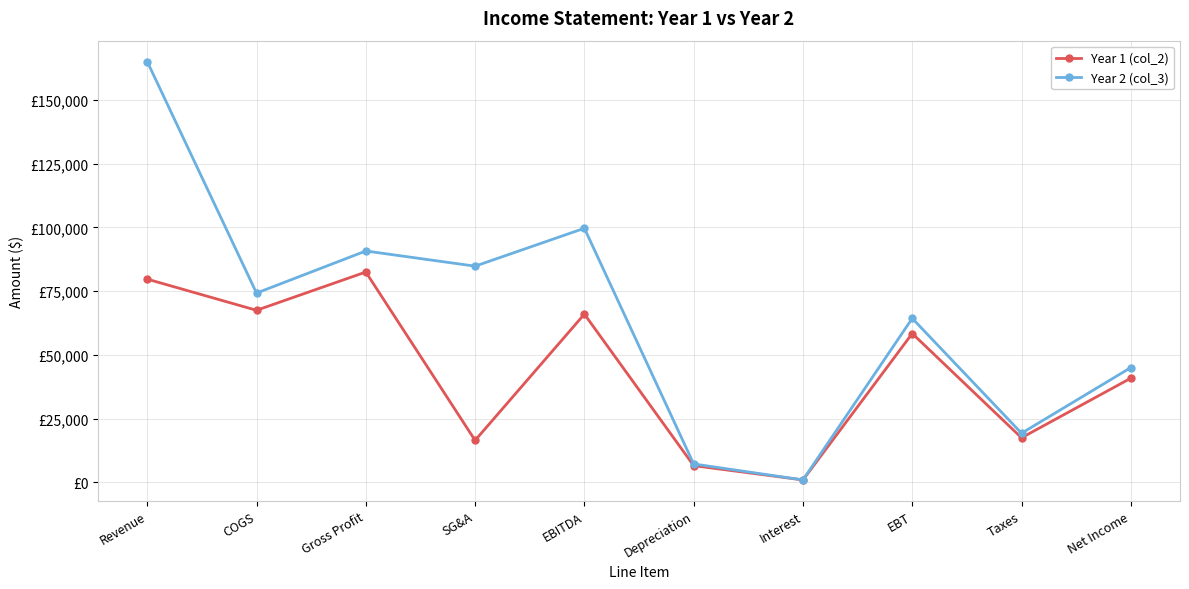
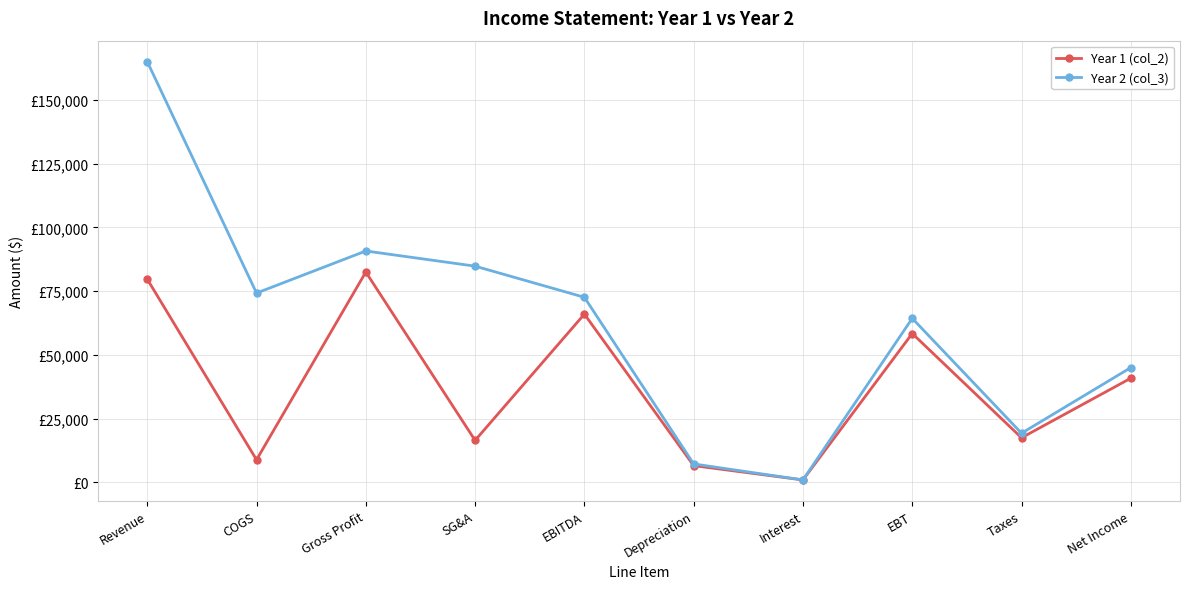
Year 1 (col_2), COGS: £68,000 -> £9,000
Year 2 (col_3), EBITDA: £100,000 -> £73,000
